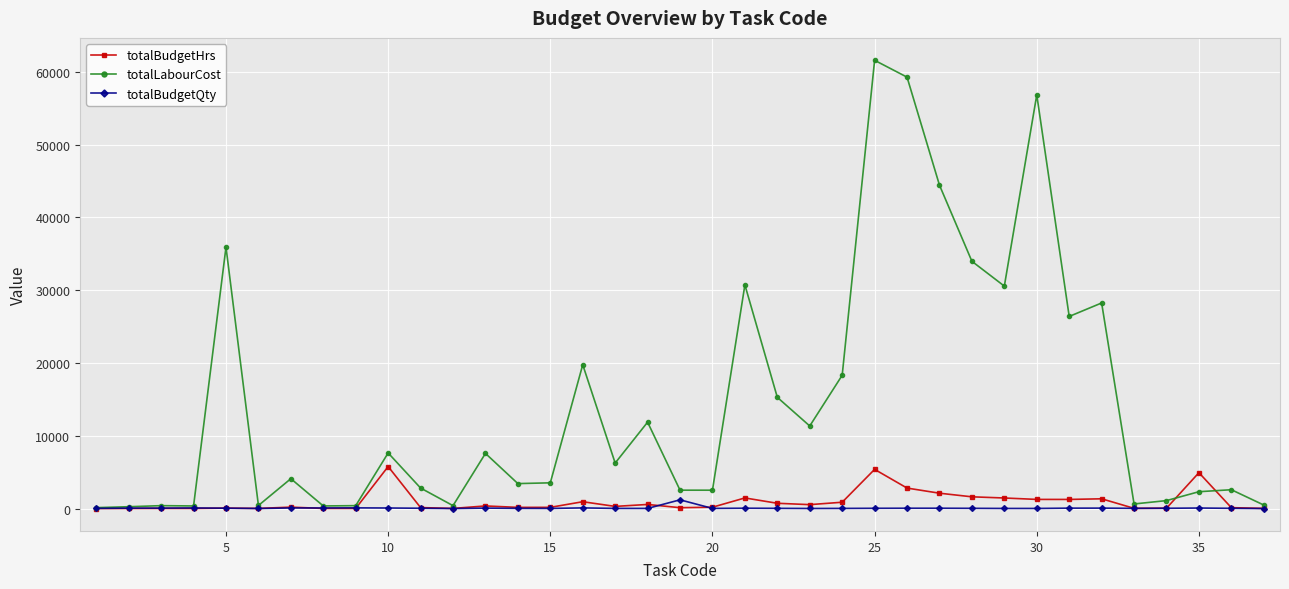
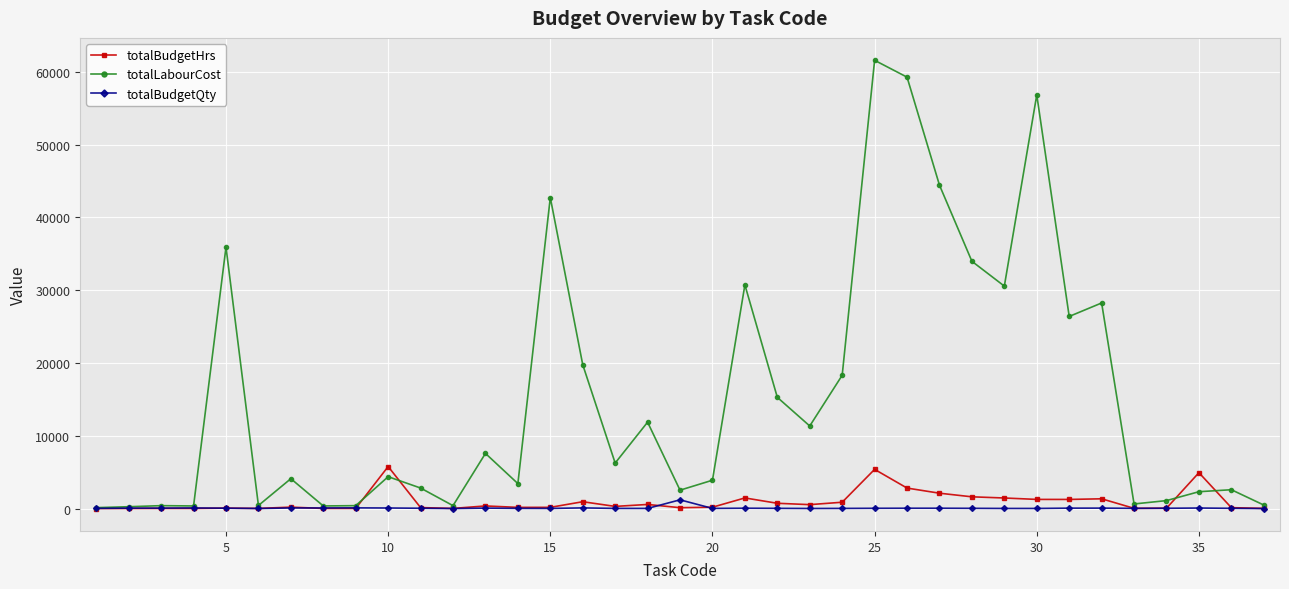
totalLabourCost, 10: 8000 -> 4000
totalLabourCost, 15: 4000 -> 43000
totalLabourCost, 20: 3000 -> 4000
